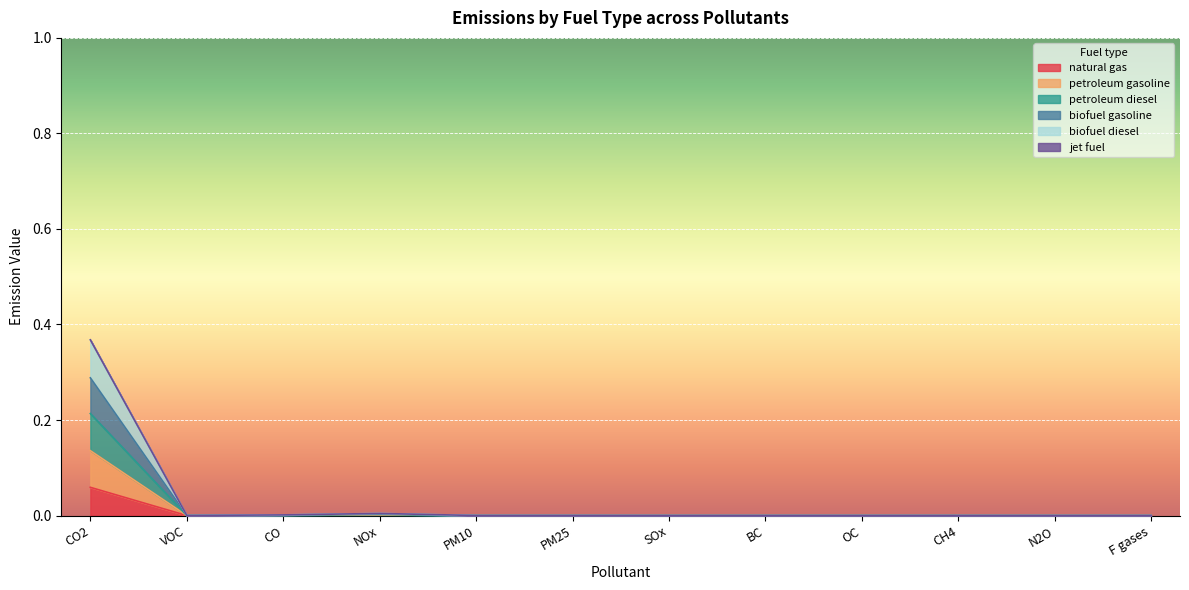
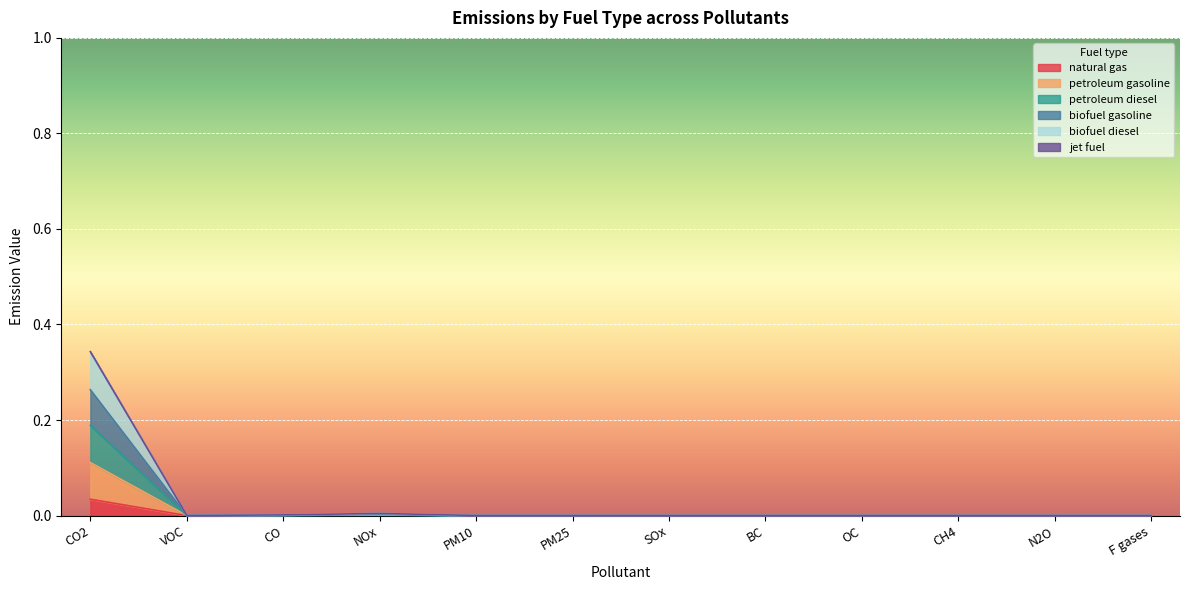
natural gas, CO2: 0.06 -> 0.03
